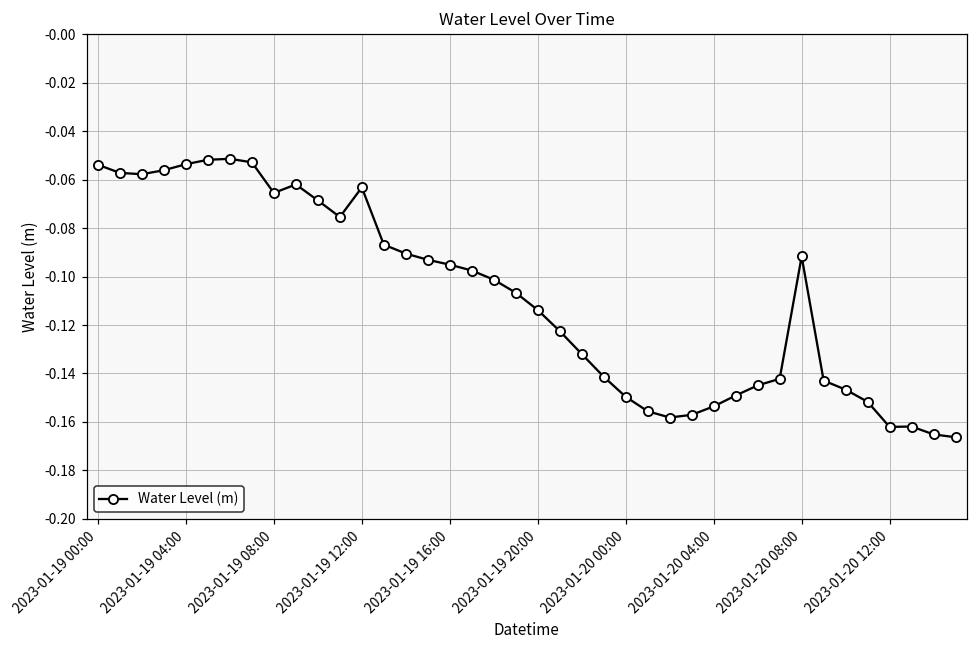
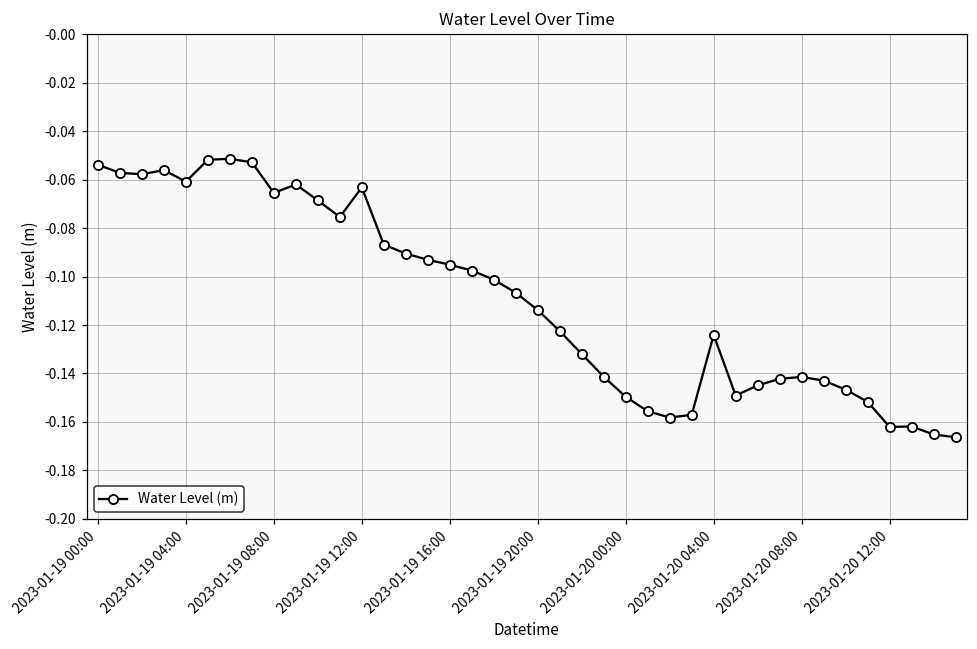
2023-01-19 04:00: -0.054 -> -0.061
2023-01-20 04:00: -0.154 -> -0.124
2023-01-20 08:00: -0.092 -> -0.141
